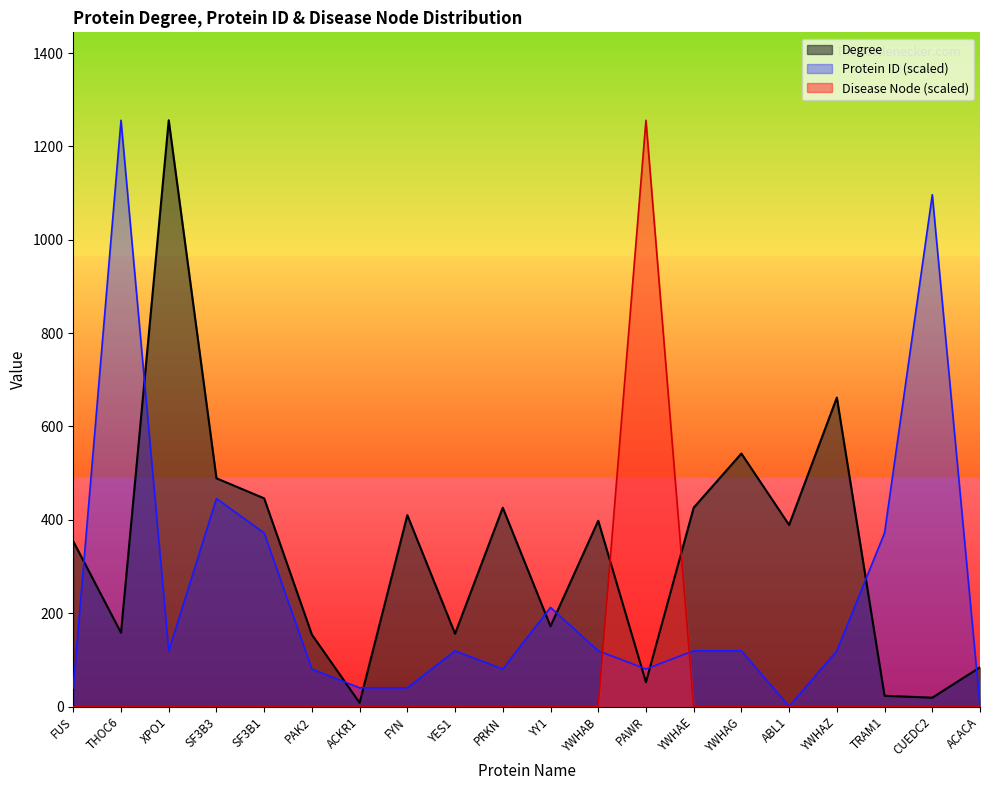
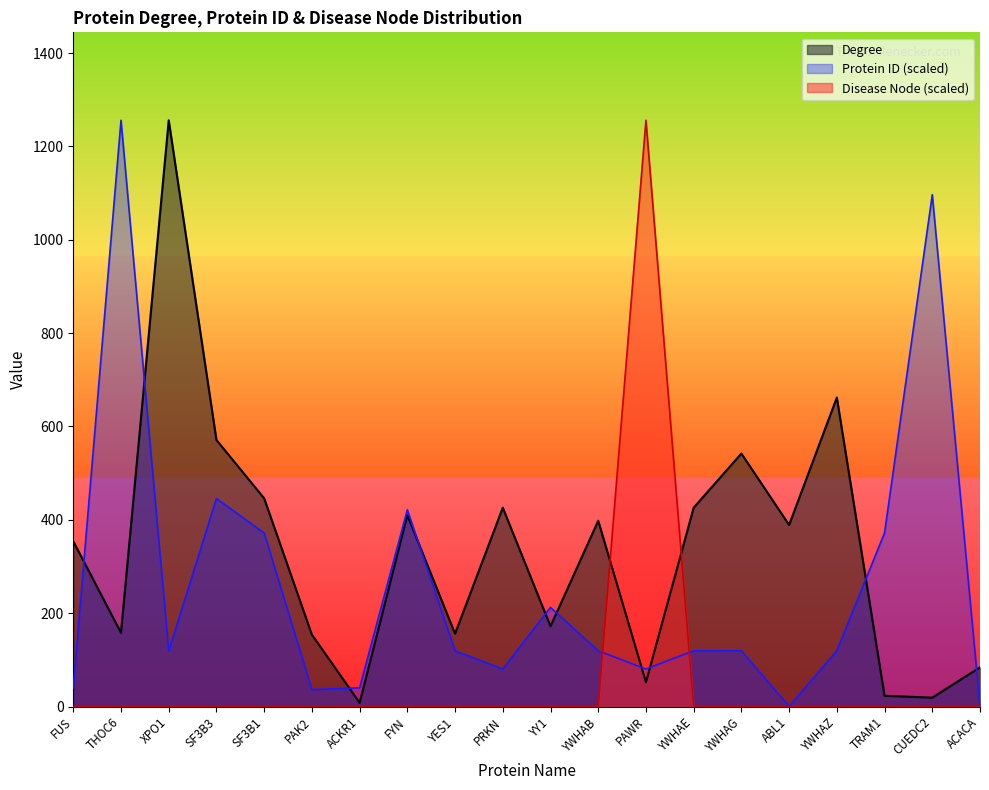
Degree, SF3B3: 490 -> 570
Protein ID (scaled), PAK2: 80 -> 40
Protein ID (scaled), FYN: 40 -> 420
